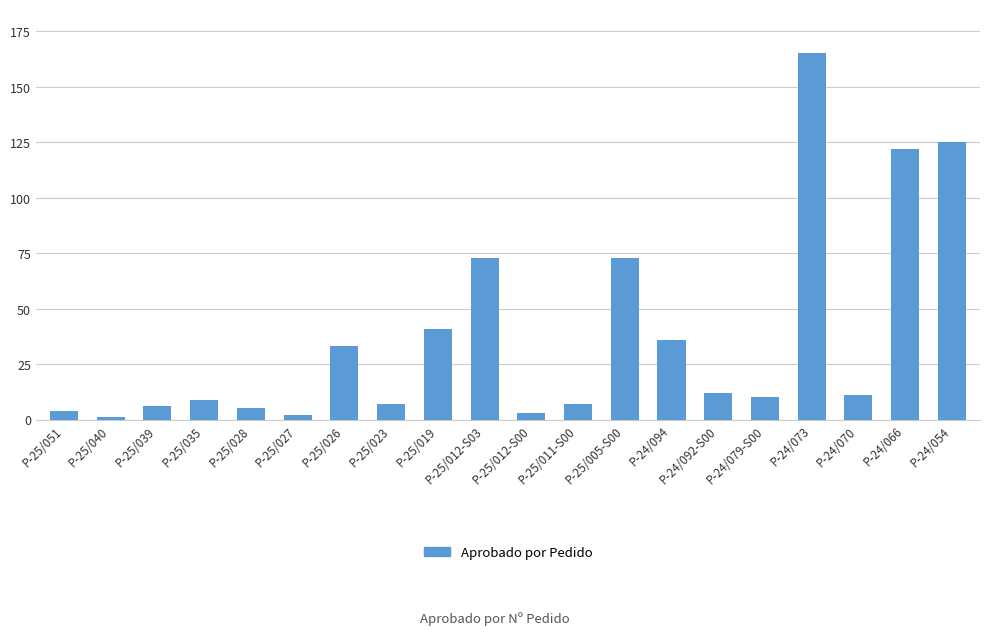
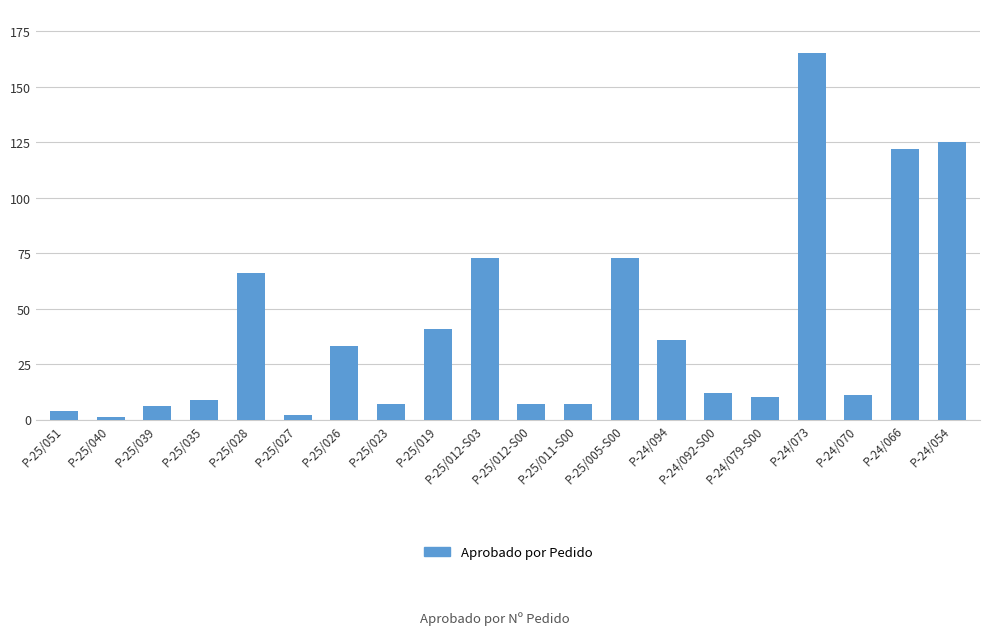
P-25/028: 5 -> 66
P-25/012-S00: 3 -> 7
